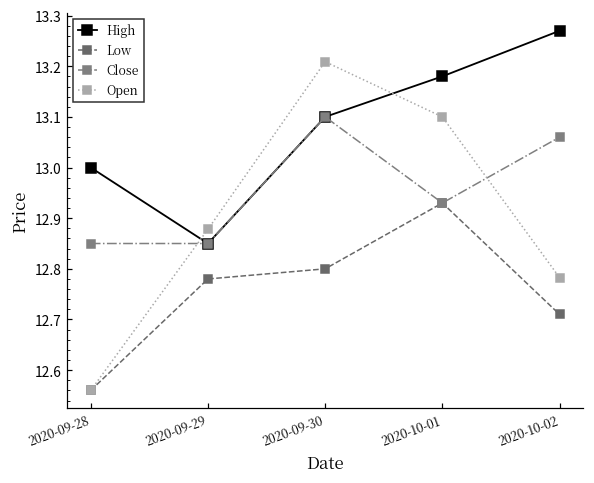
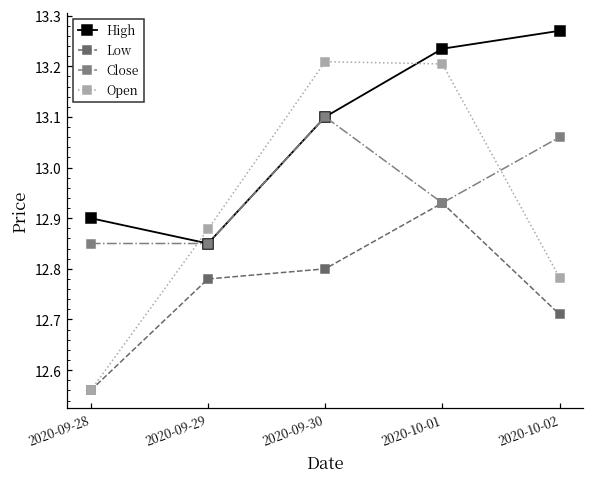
High, 2020-09-28: 13.0 -> 12.9
High, 2020-10-01: 13.18 -> 13.23
Open, 2020-10-01: 13.10 -> 13.20
